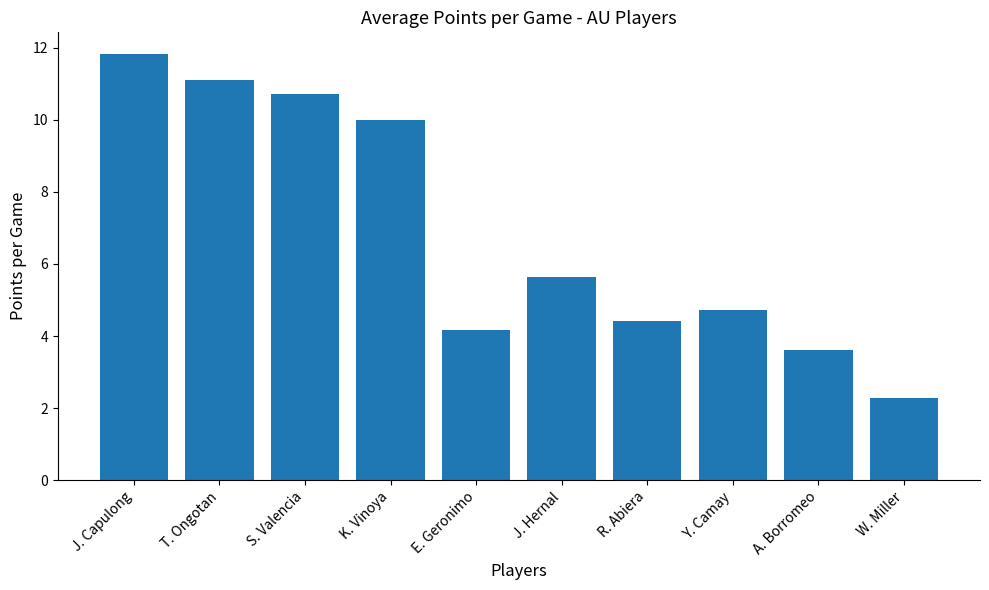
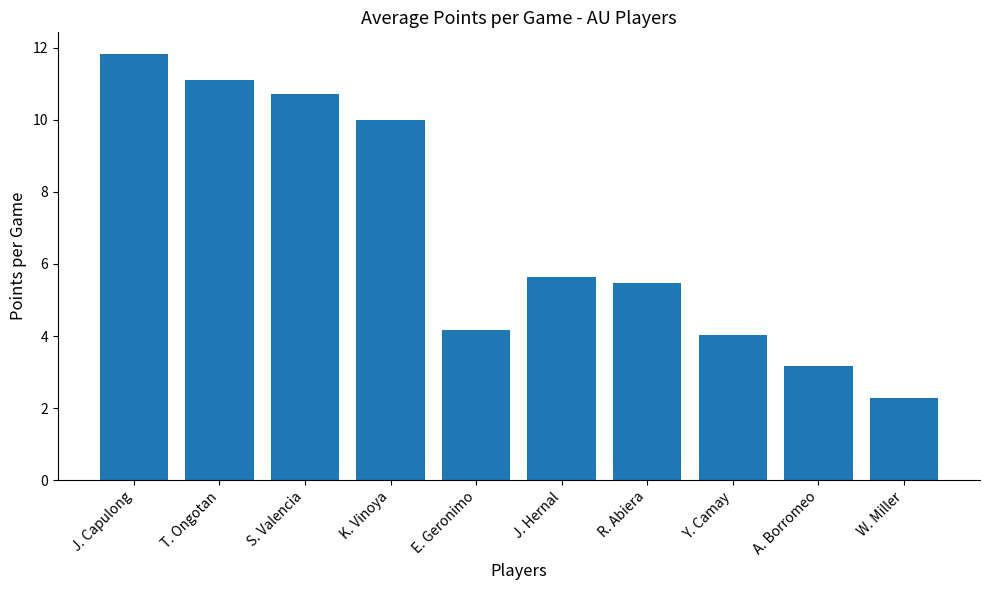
R. Abiera: 4.4 -> 5.5
Y. Camay: 4.7 -> 4.0
A. Borromeo: 3.6 -> 3.2
